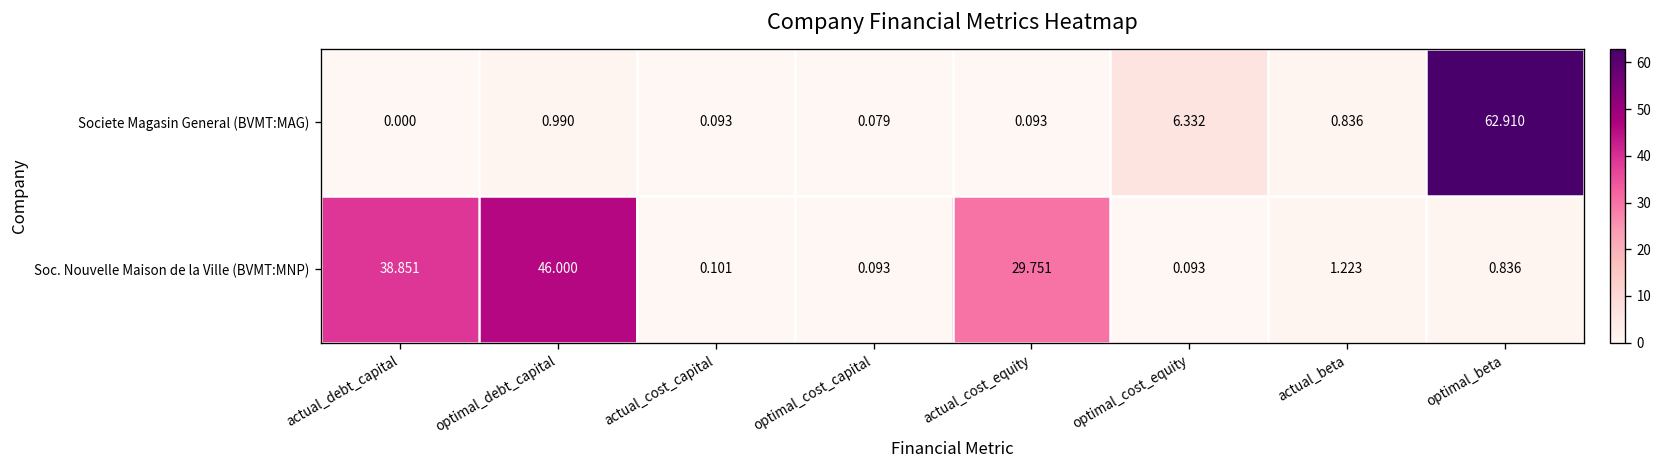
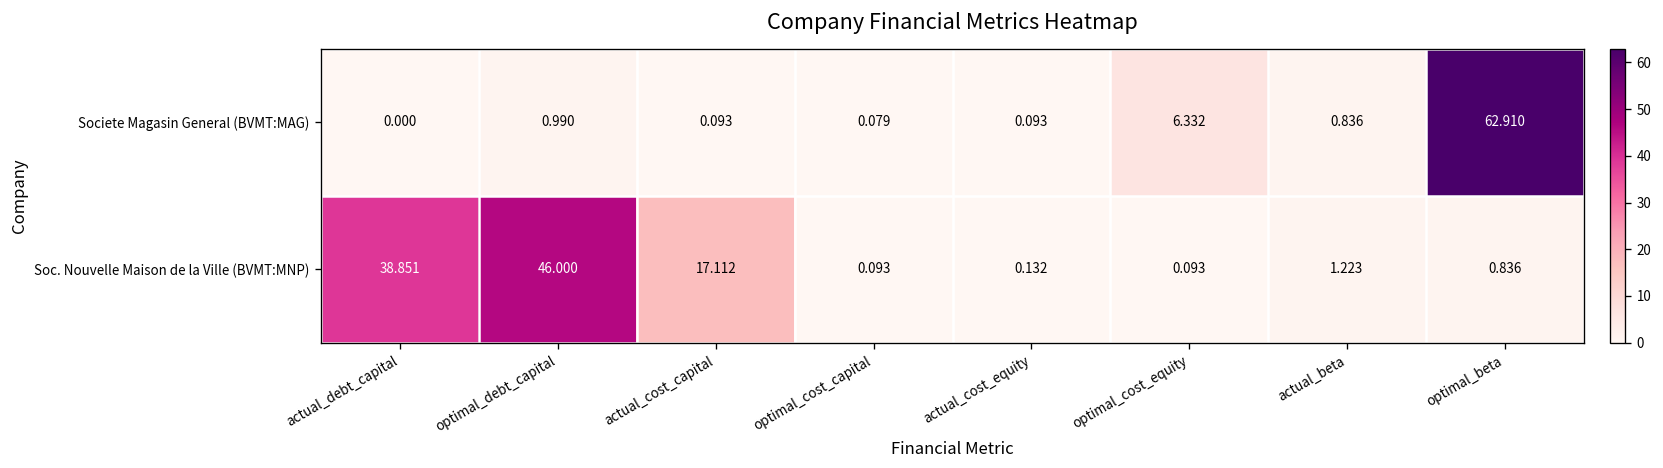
Soc. Nouvelle Maison de la Ville (BVMT:MNP), actual_cost_capital: 0.101 -> 17.112
Soc. Nouvelle Maison de la Ville (BVMT:MNP), actual_cost_equity: 29.751 -> 0.132
